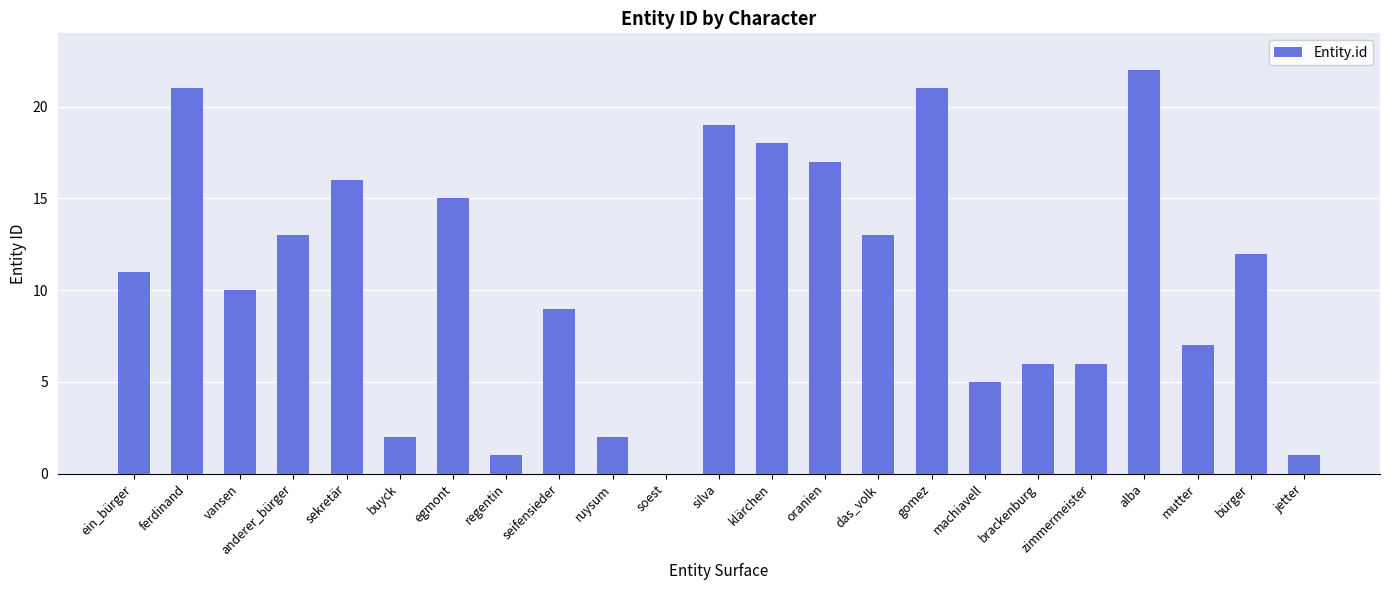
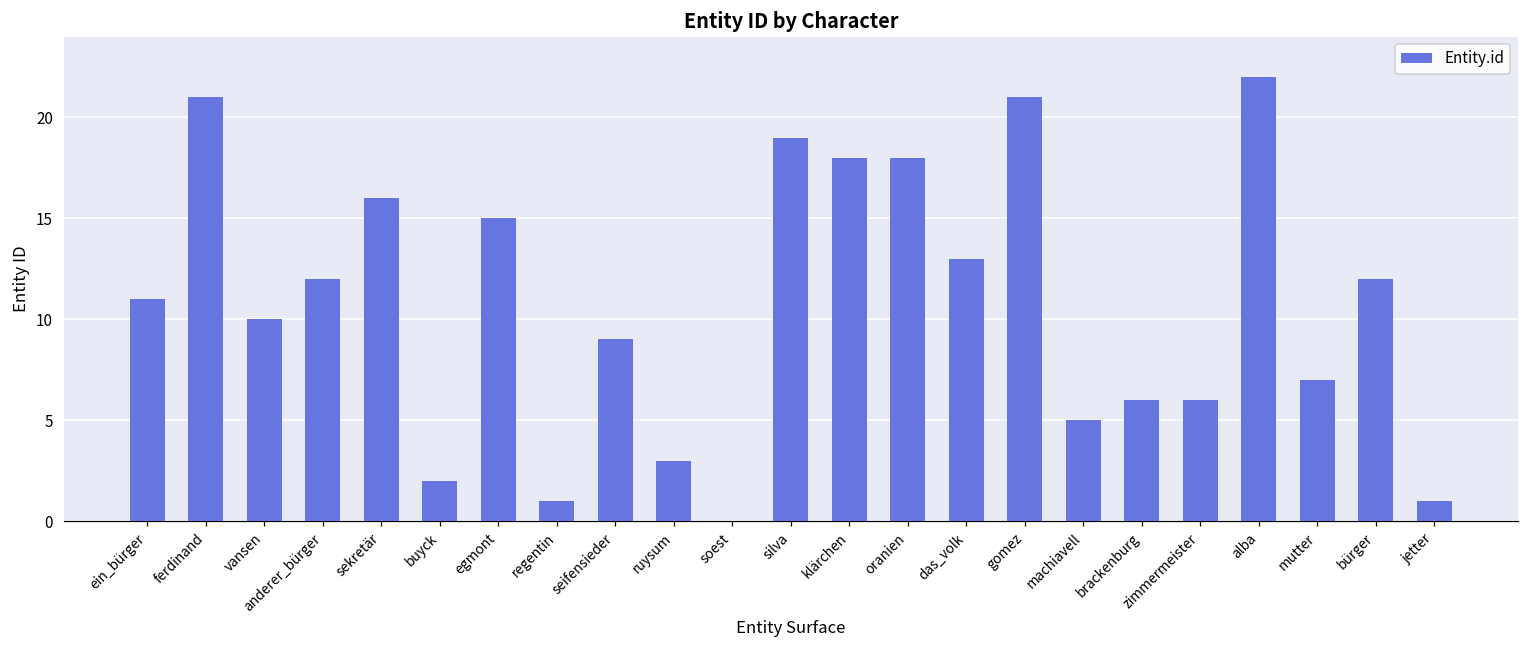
anderer_bürger: 13 -> 12
ruysum: 2 -> 3
oranien: 17 -> 18
